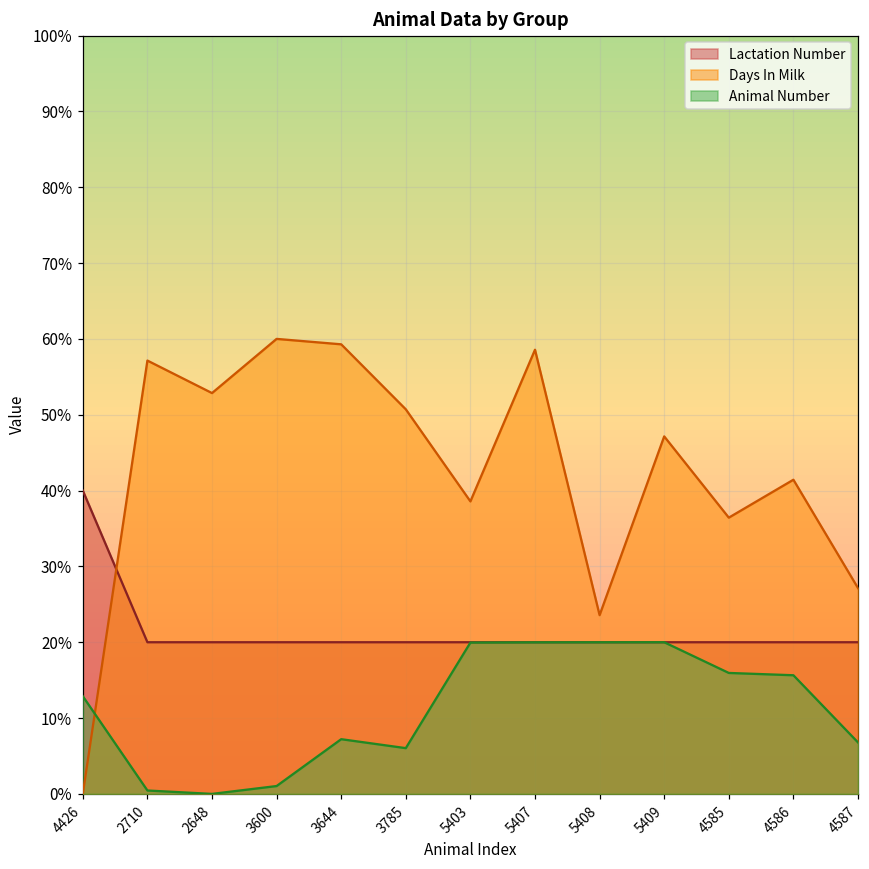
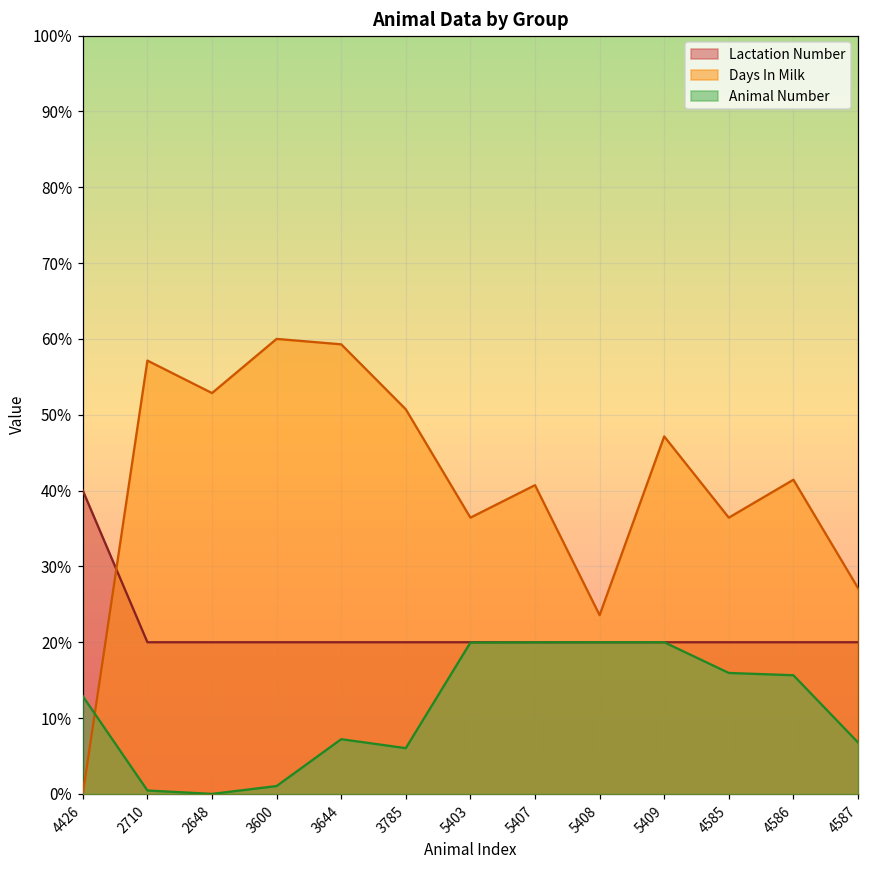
Days In Milk, 5403: 39% -> 36%
Days In Milk, 5407: 59% -> 41%
